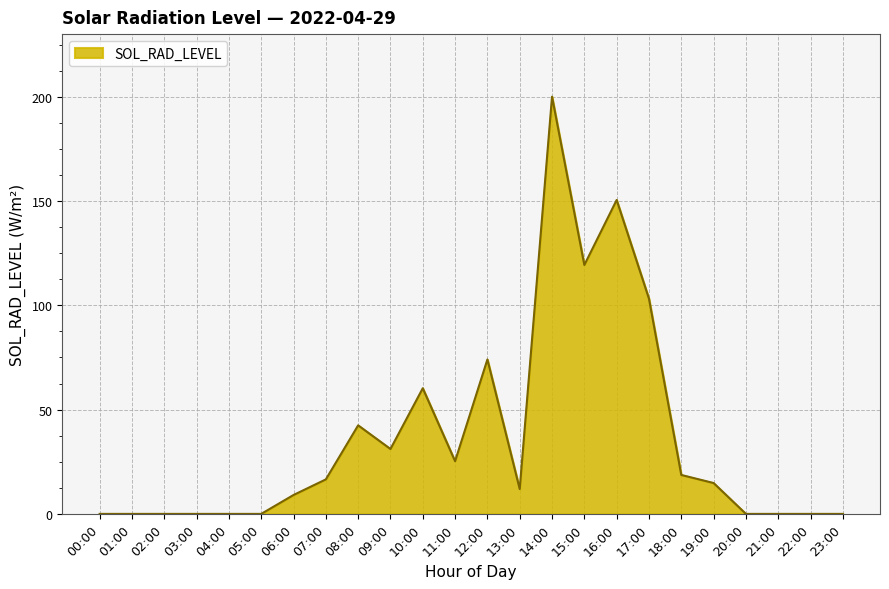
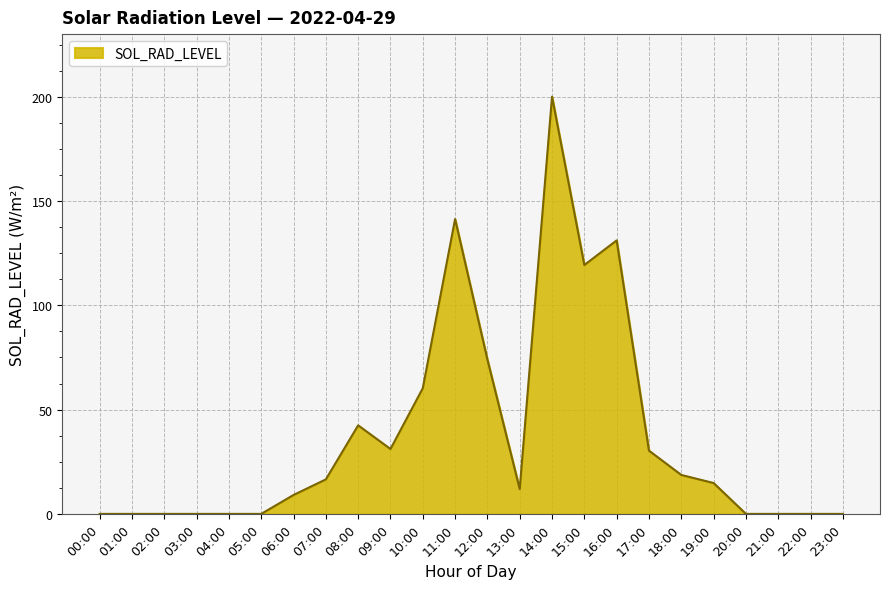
11:00: 25 -> 141
16:00: 150 -> 131
17:00: 103 -> 30
